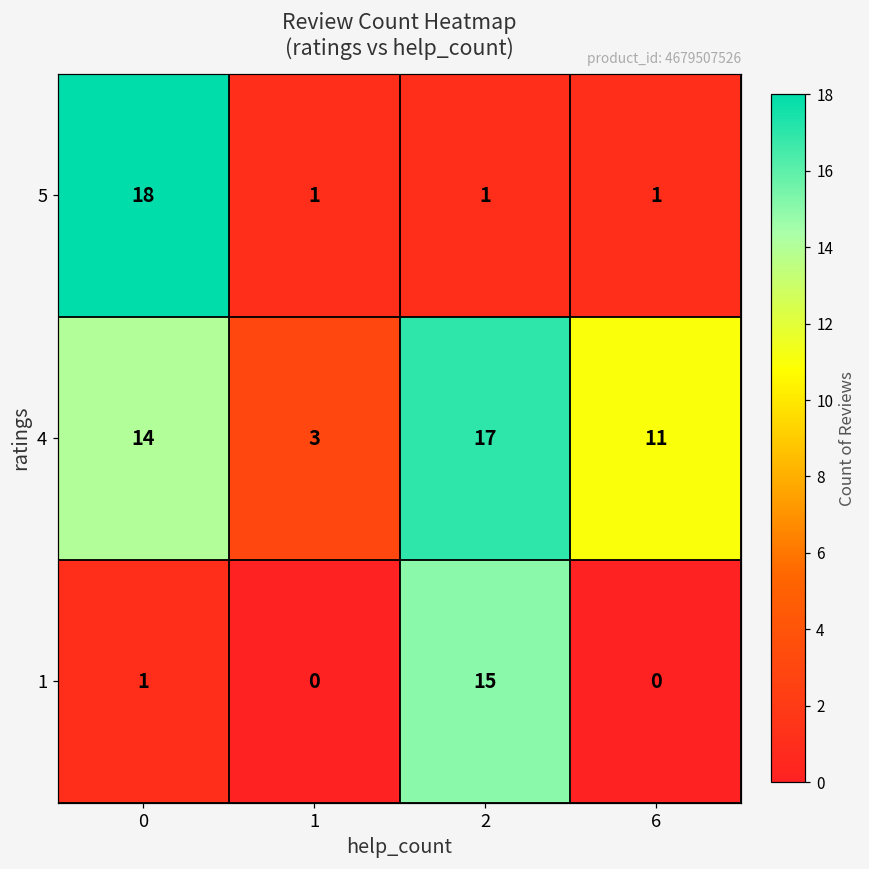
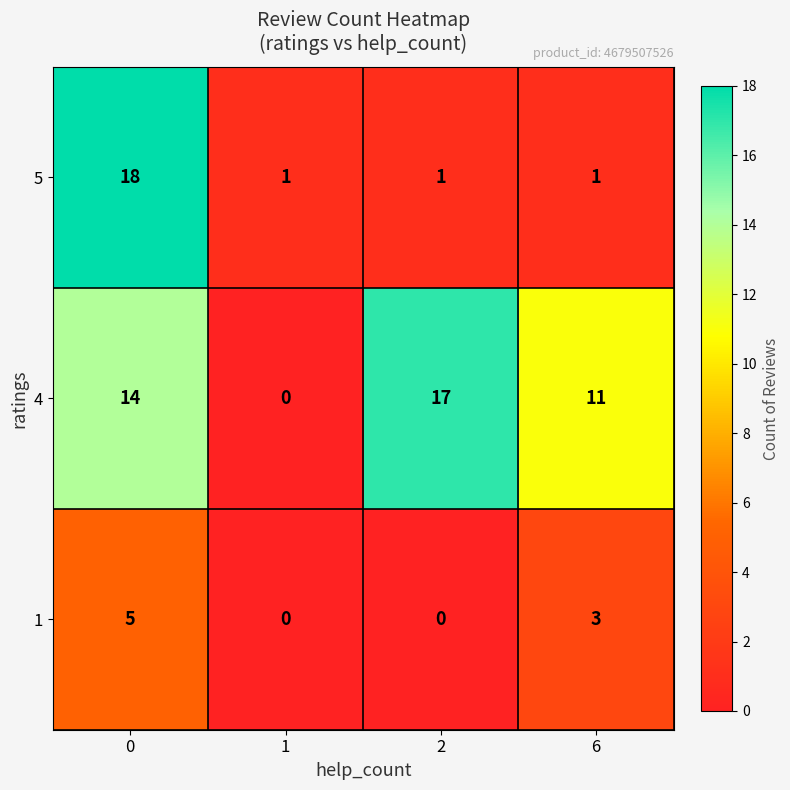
4, 1: 3 -> 0
1, 0: 1 -> 5
1, 2: 15 -> 0
1, 6: 0 -> 3
